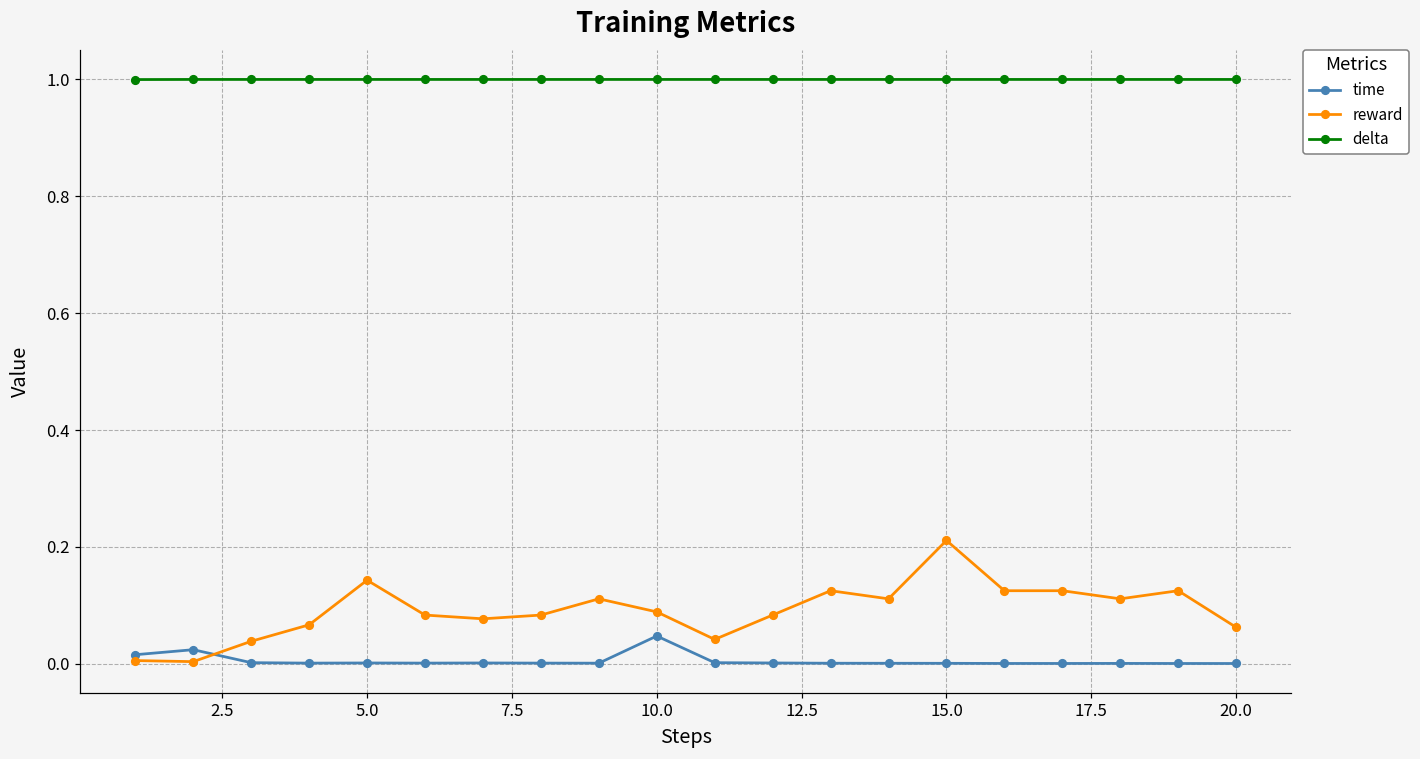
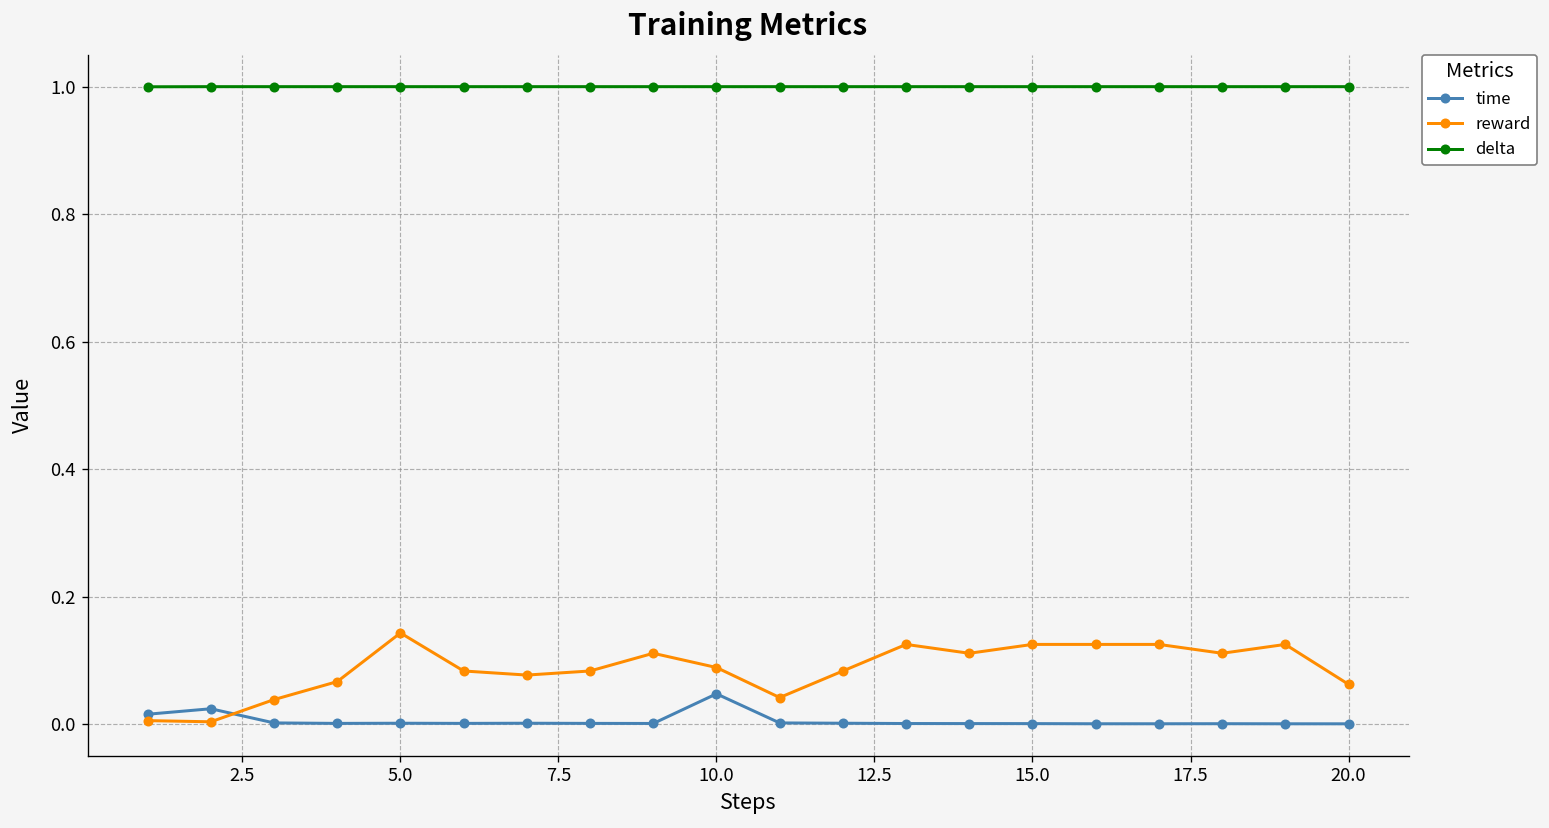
reward, 15.0: 0.21 -> 0.13
